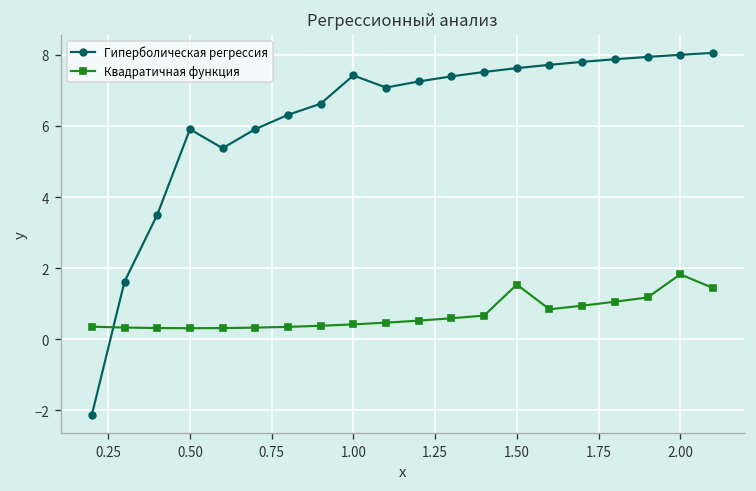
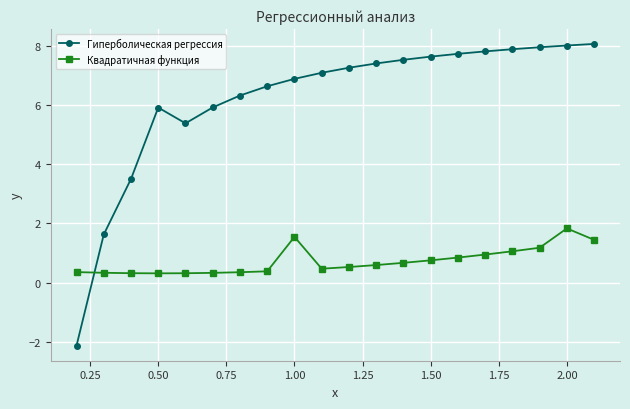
Гиперболическая регрессия, 1.00: 7.4 -> 6.9
Квадратичная функция, 1.00: 0.4 -> 1.5
Квадратичная функция, 1.50: 1.5 -> 0.7
